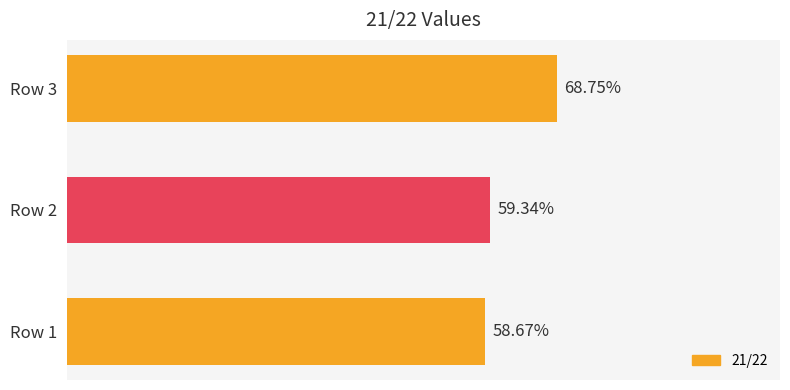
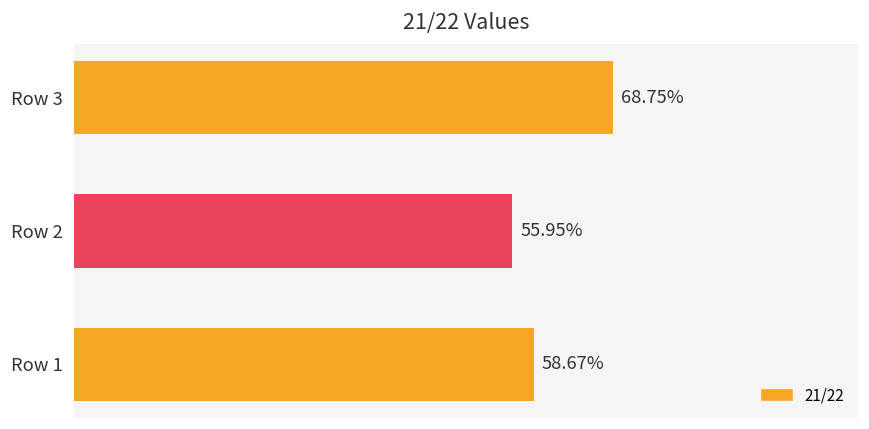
Row 2: 59.34% -> 55.95%
